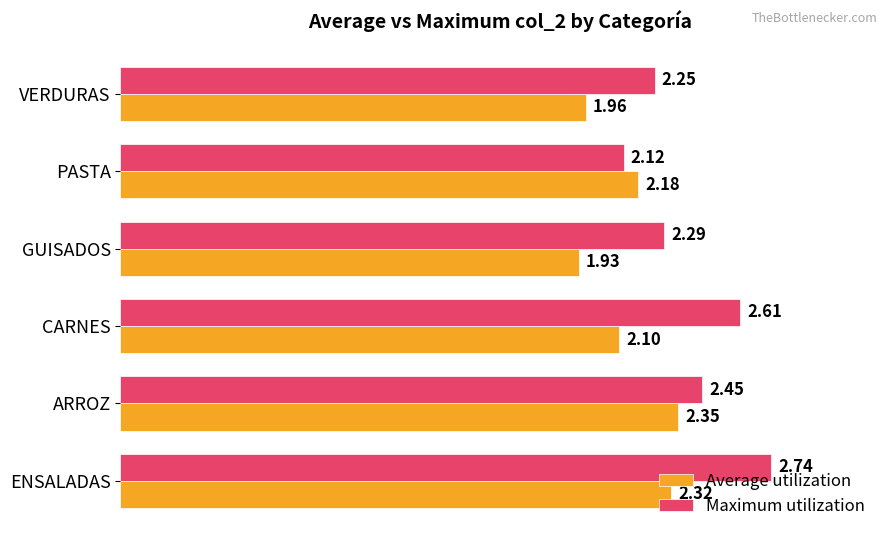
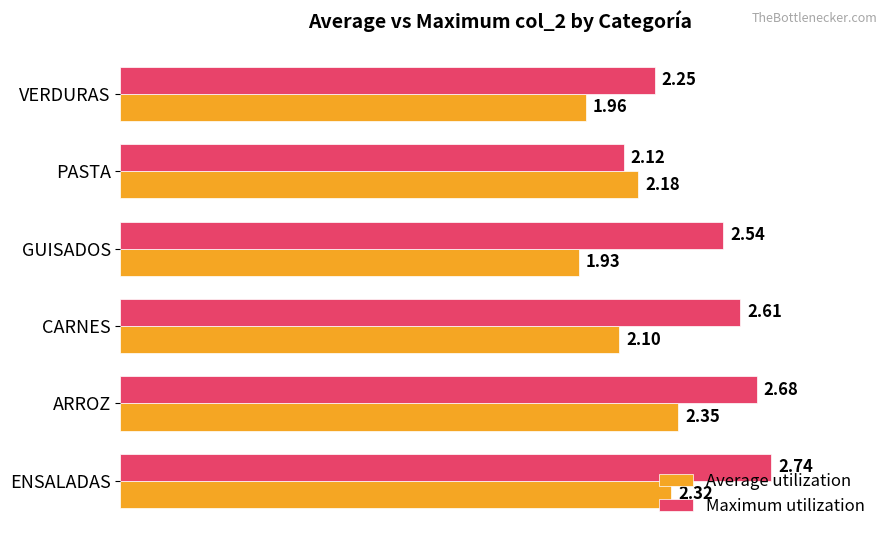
Maximum utilization, GUISADOS: 2.29 -> 2.54
Maximum utilization, ARROZ: 2.45 -> 2.68
